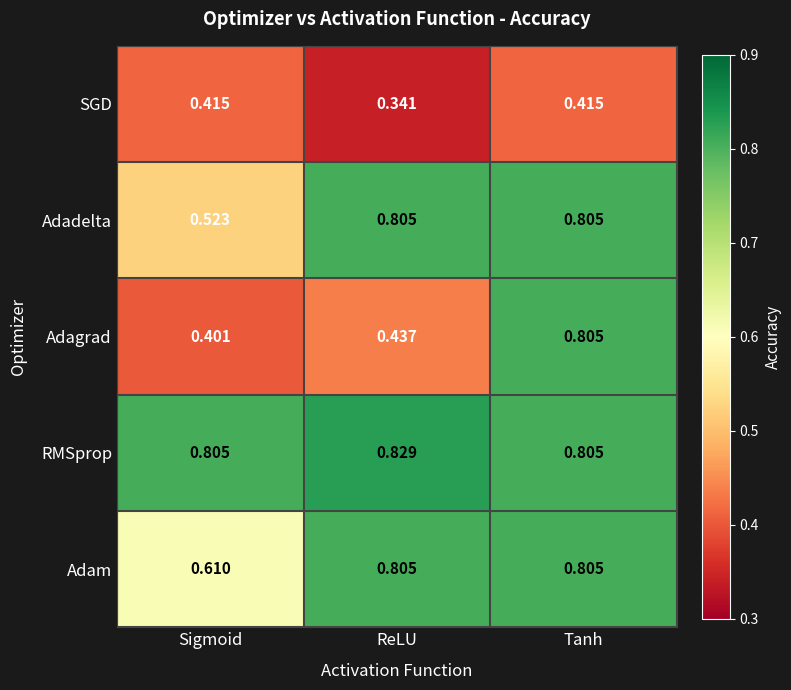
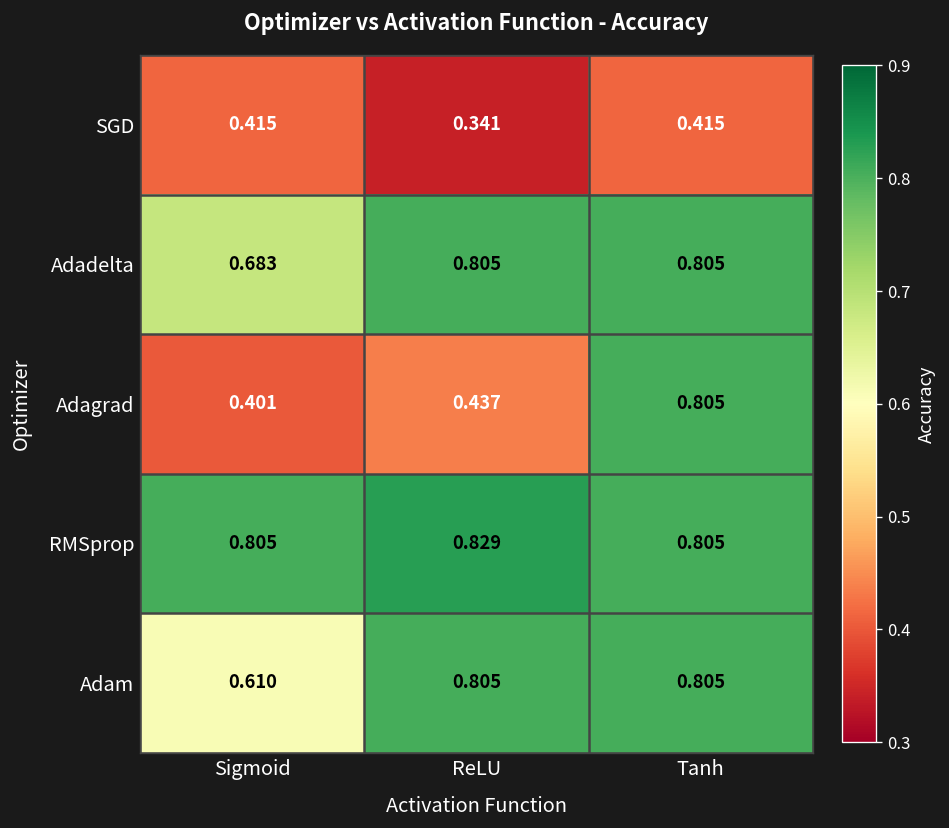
Adadelta, Sigmoid: 0.523 -> 0.683
